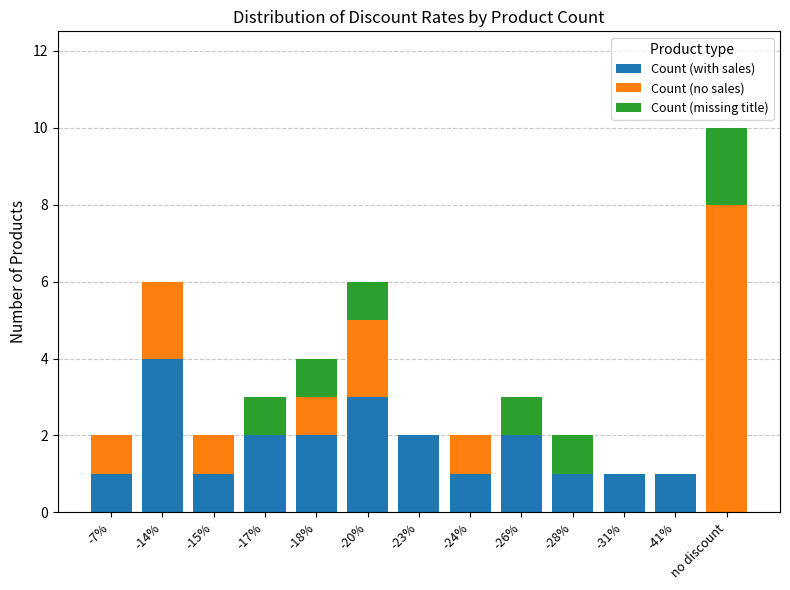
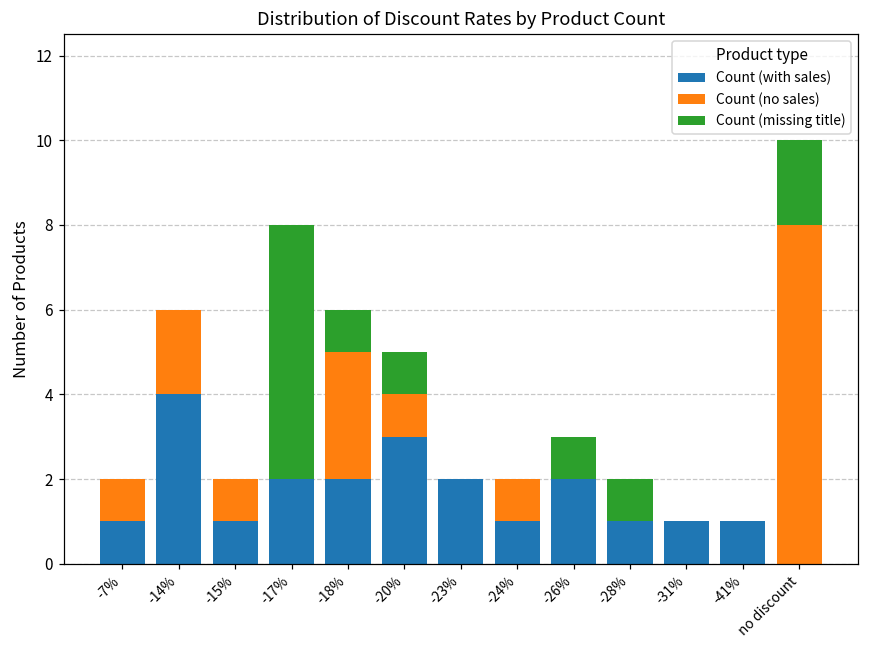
Count (missing title), -17%: 1 -> 6
Count (no sales), -18%: 1 -> 3
Count (no sales), -20%: 2 -> 1
